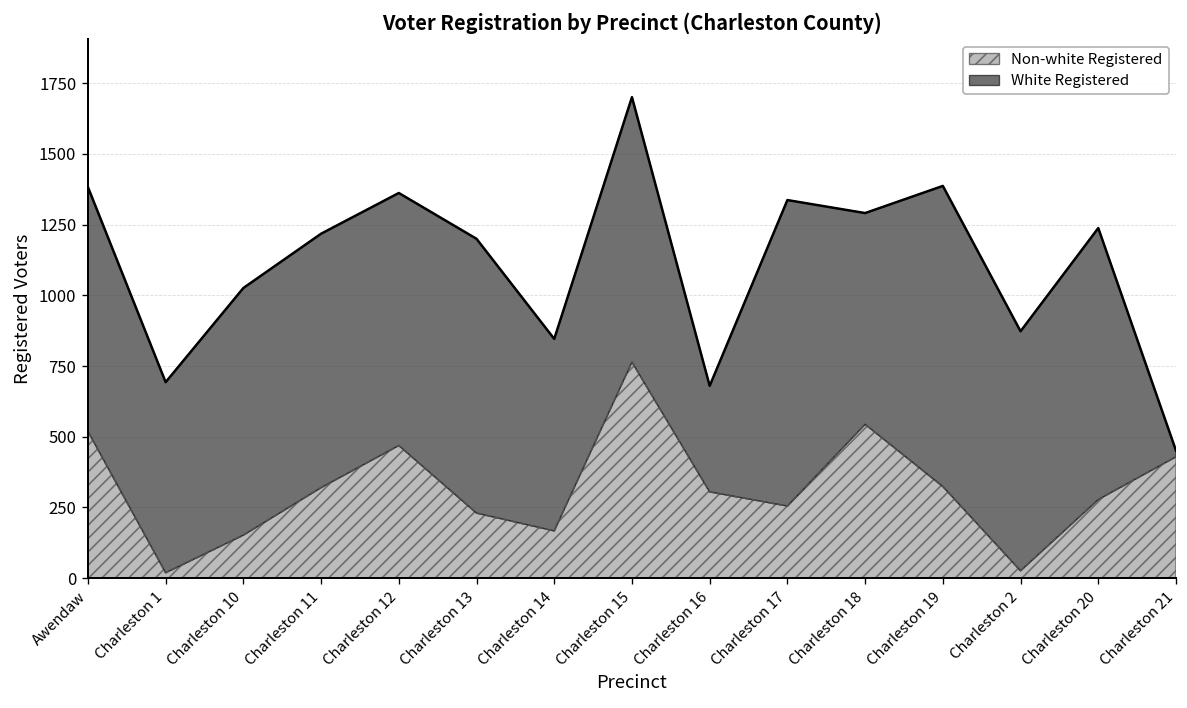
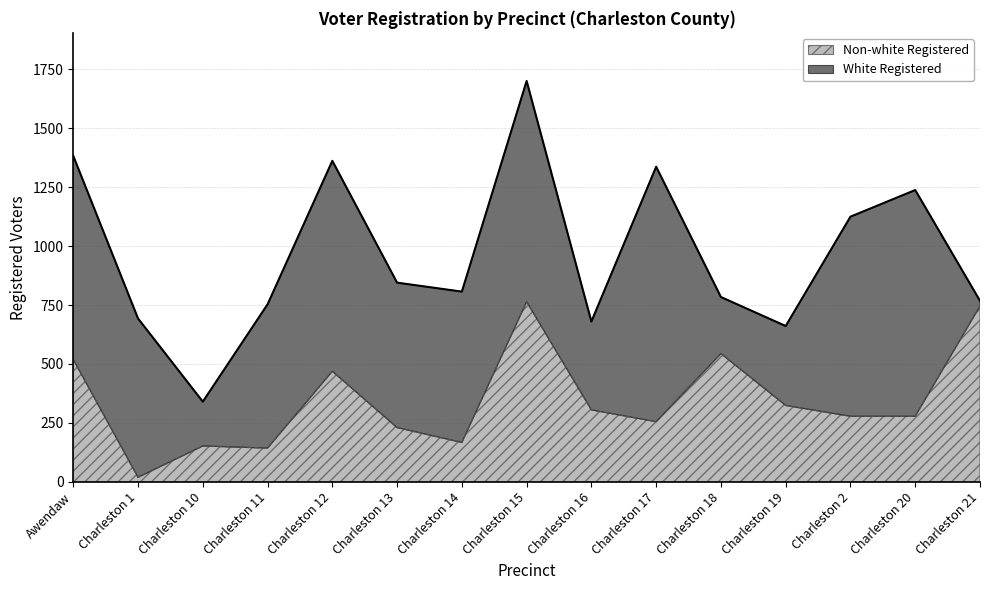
White Registered, Charleston 10: 870 -> 190
Non-white Registered, Charleston 11: 320 -> 140
White Registered, Charleston 11: 900 -> 610
White Registered, Charleston 13: 970 -> 620
White Registered, Charleston 14: 680 -> 640
White Registered, Charleston 18: 750 -> 240
White Registered, Charleston 19: 1060 -> 340
Non-white Registered, Charleston 2: 30 -> 280
Non-white Registered, Charleston 21: 430 -> 750
